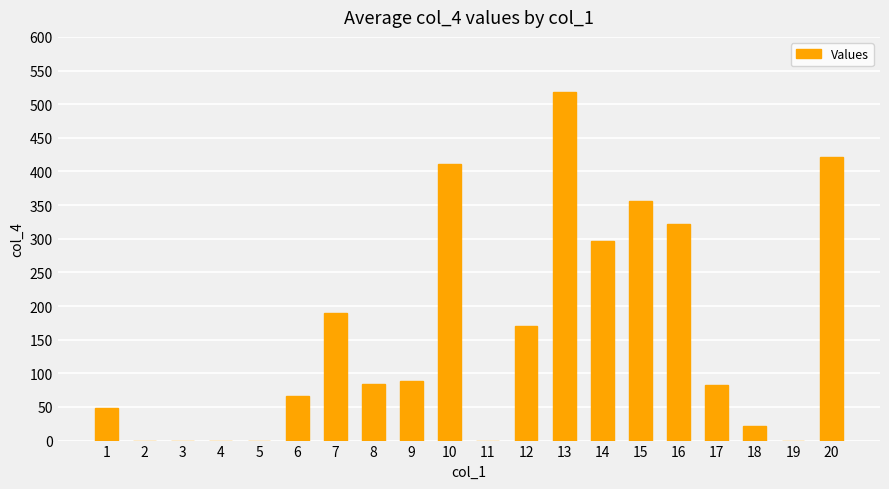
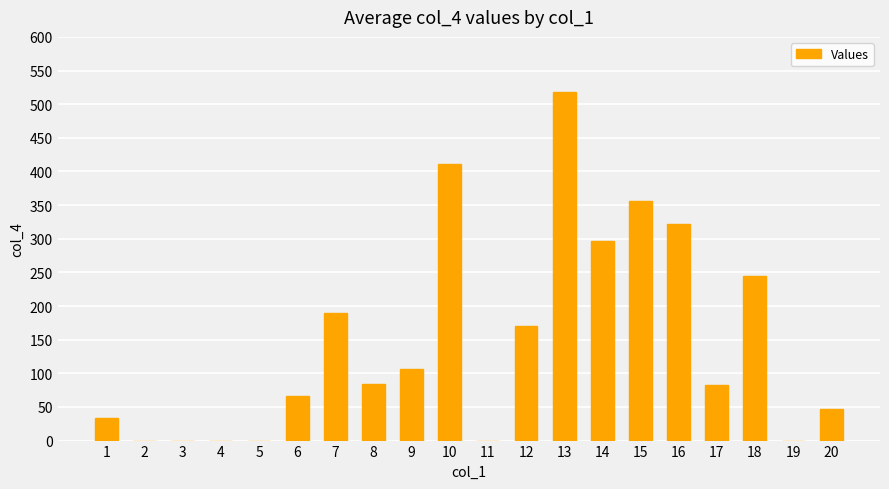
1: 50 -> 30
9: 90 -> 110
18: 20 -> 240
20: 420 -> 50
